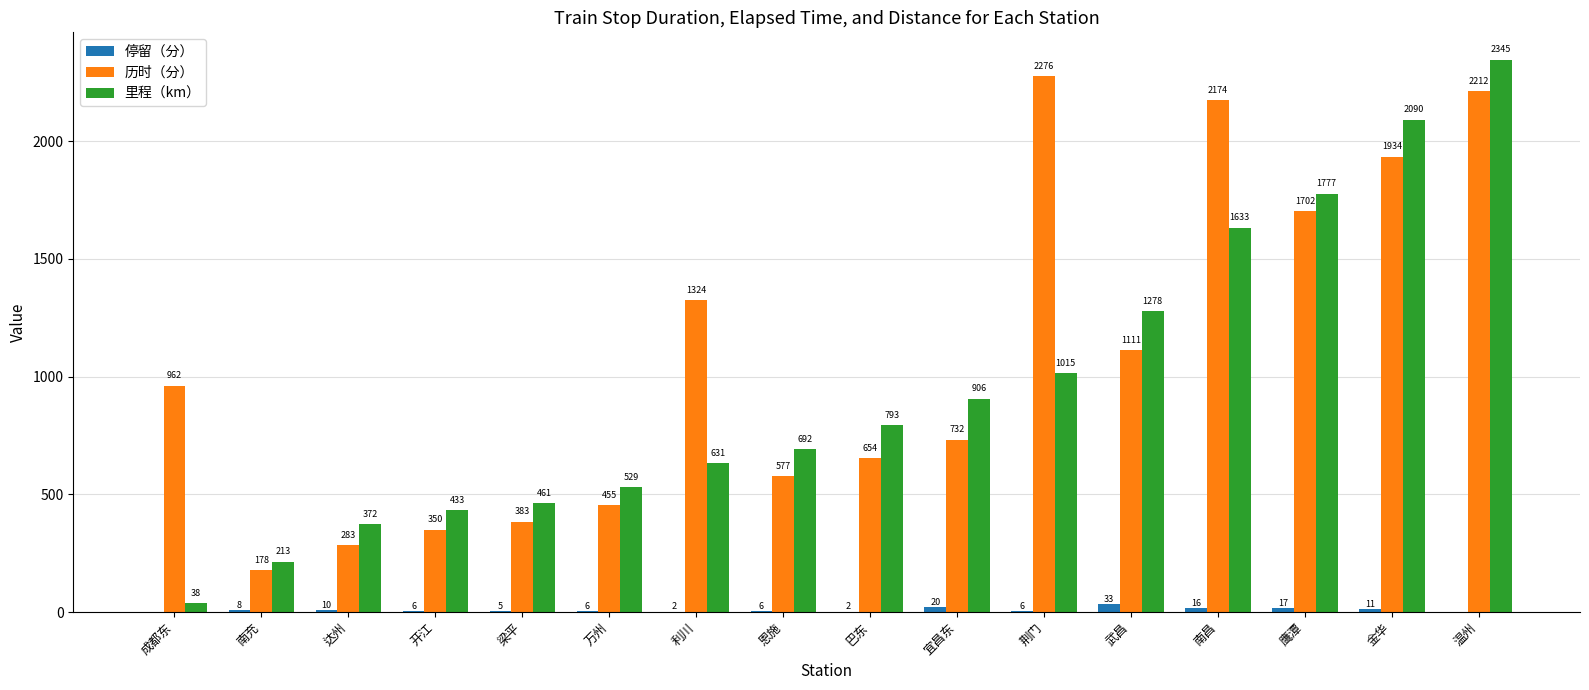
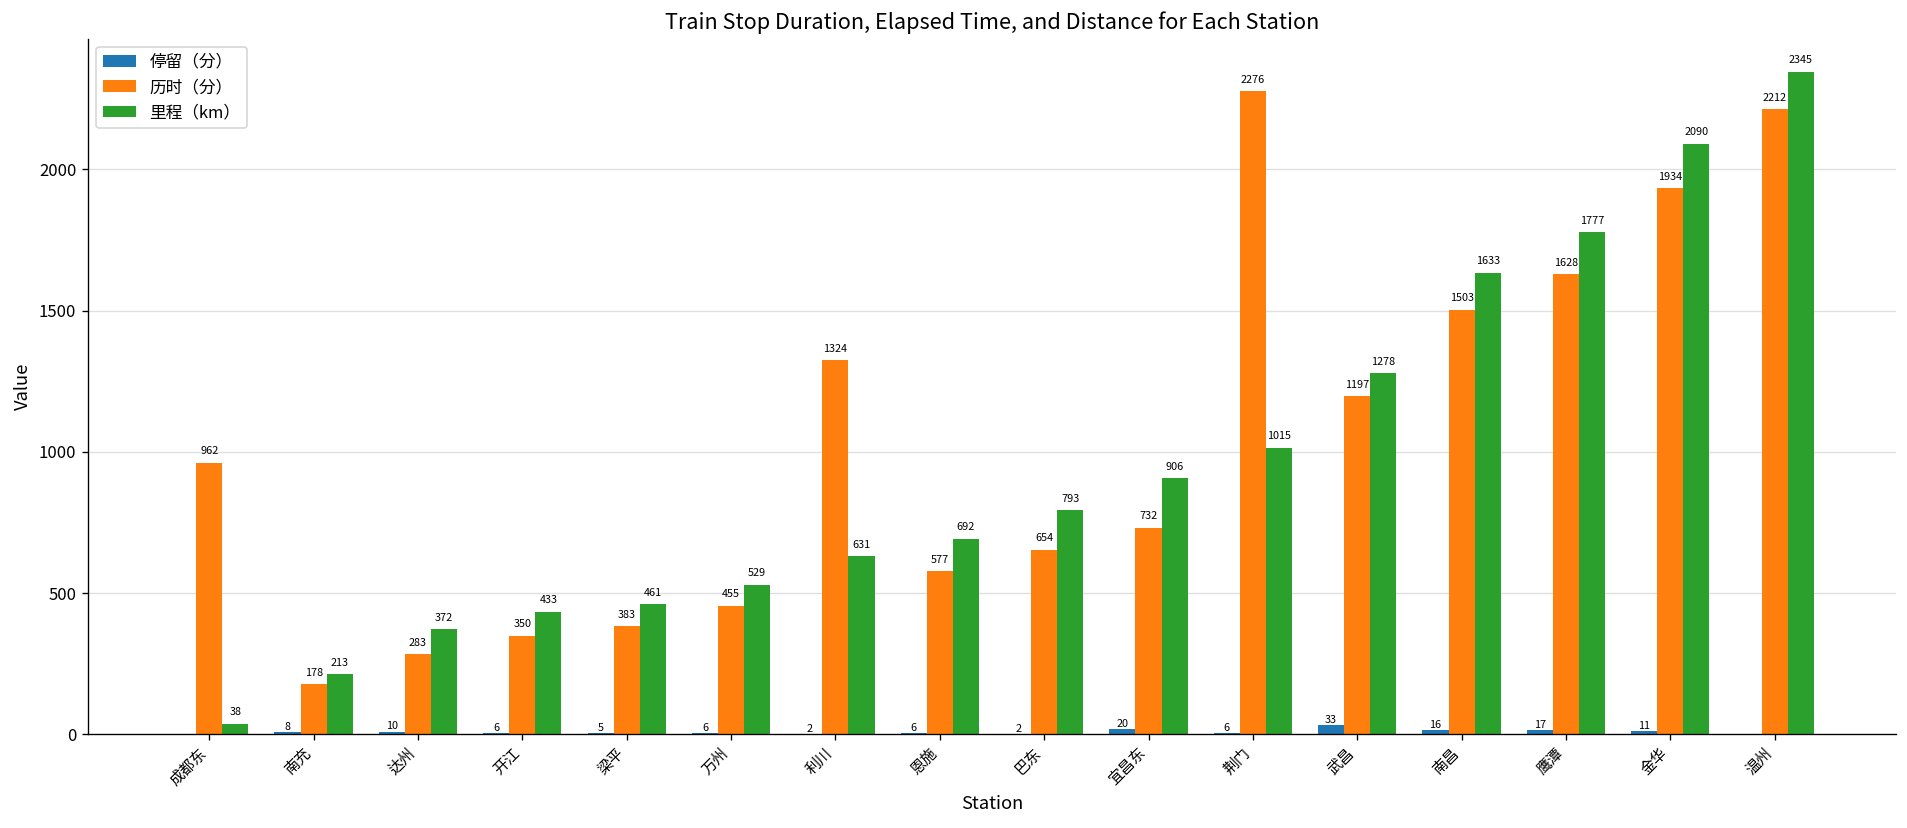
历时（分）, 武昌: 1111 -> 1197
历时（分）, 南昌: 2174 -> 1503
历时（分）, 鹰潭: 1702 -> 1628
